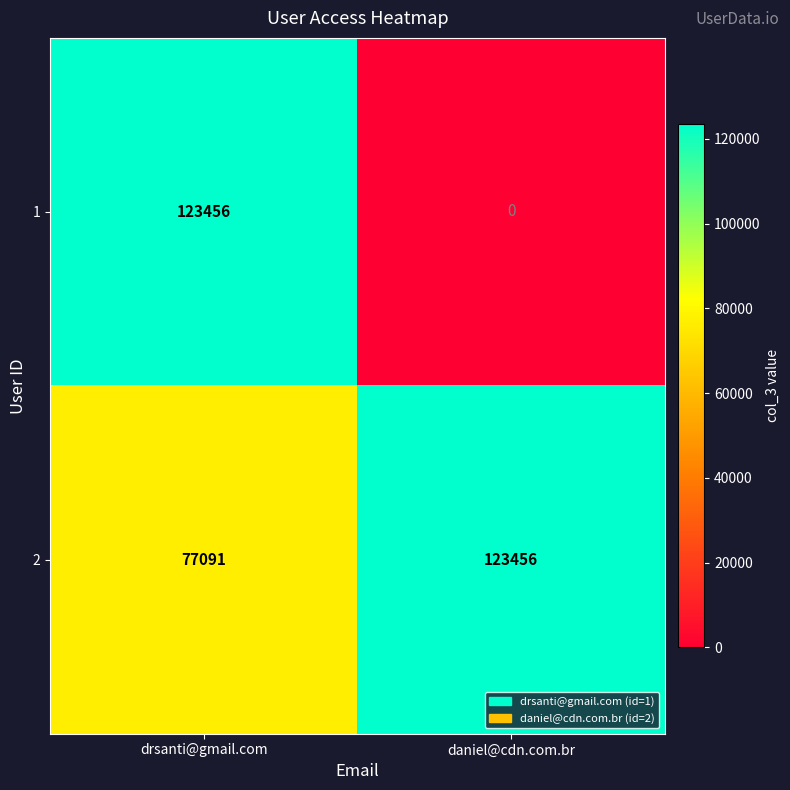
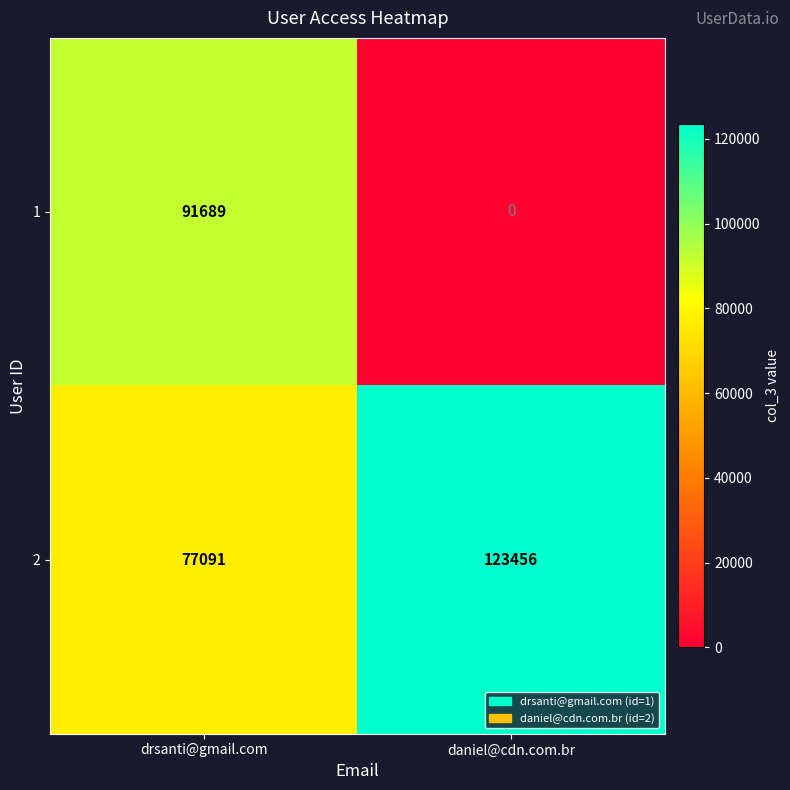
1, drsanti@gmail.com: 123456 -> 91689
